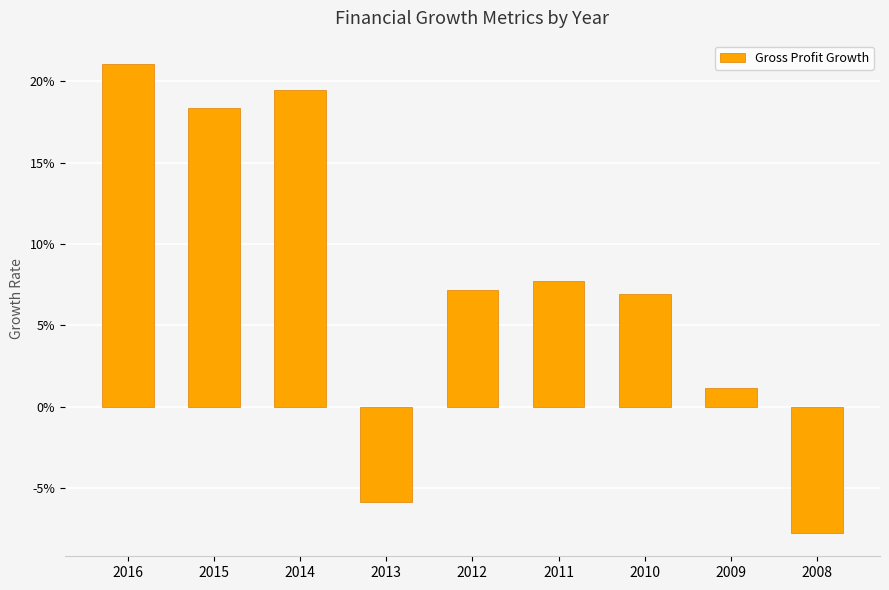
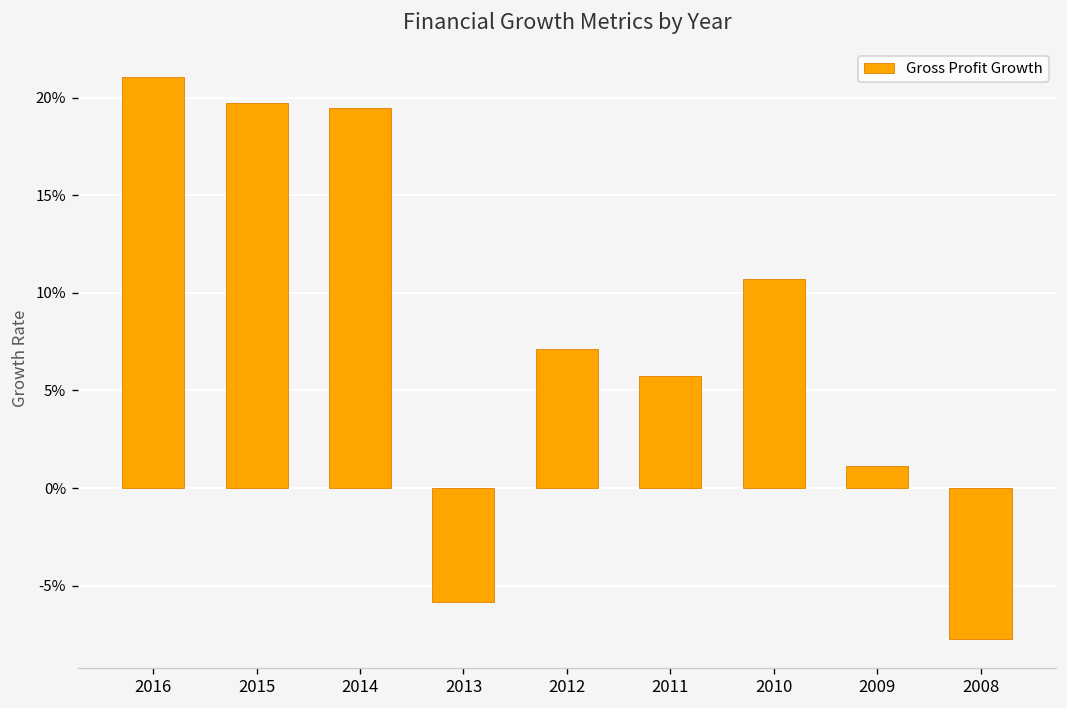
2015: 18.3% -> 19.7%
2011: 7.8% -> 5.8%
2010: 7.0% -> 10.7%
